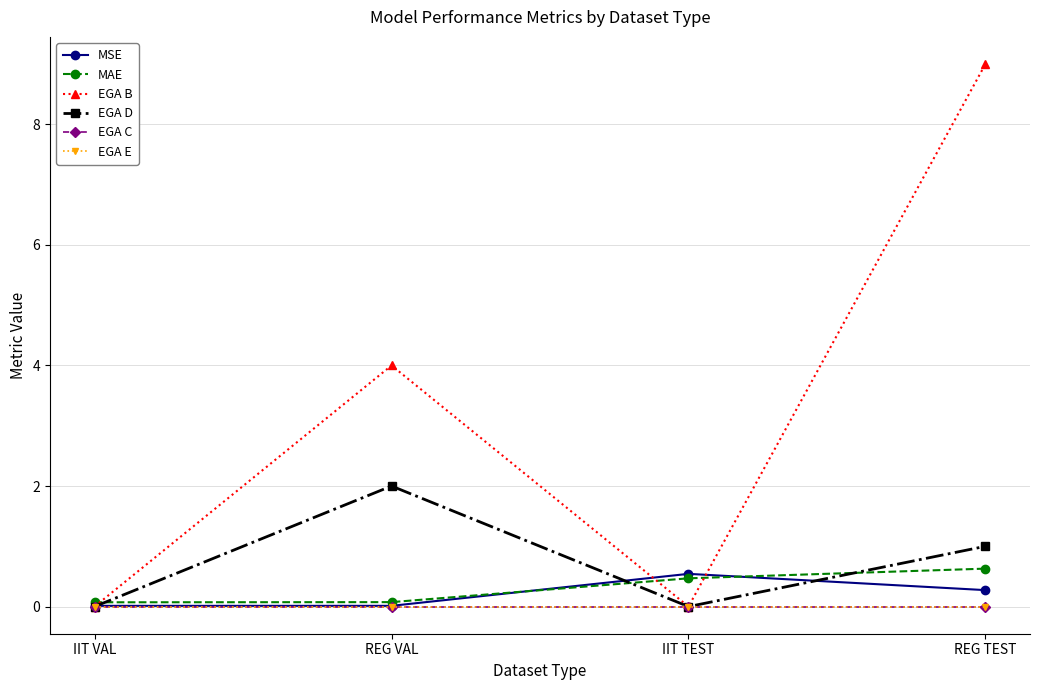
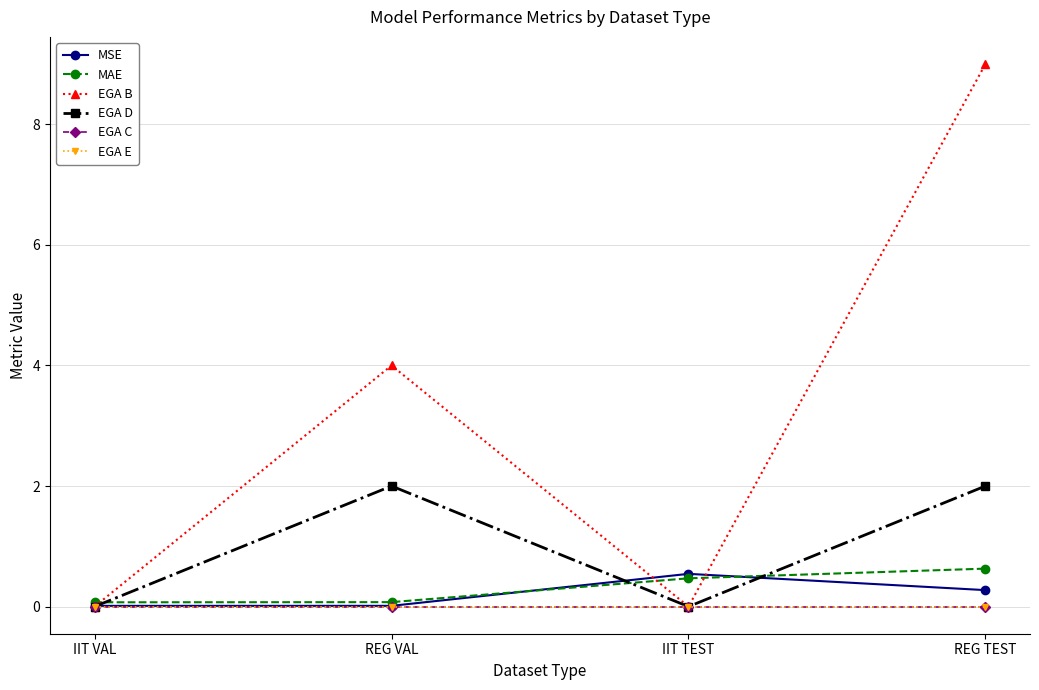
EGA D, REG TEST: 1 -> 2
